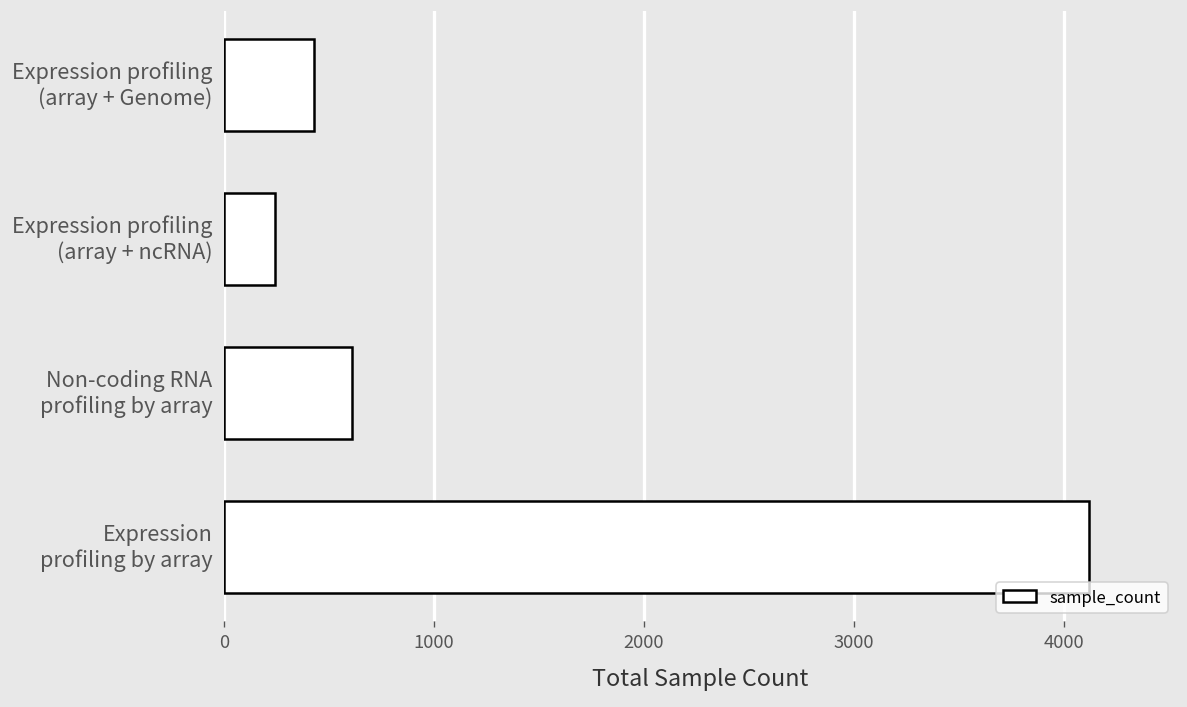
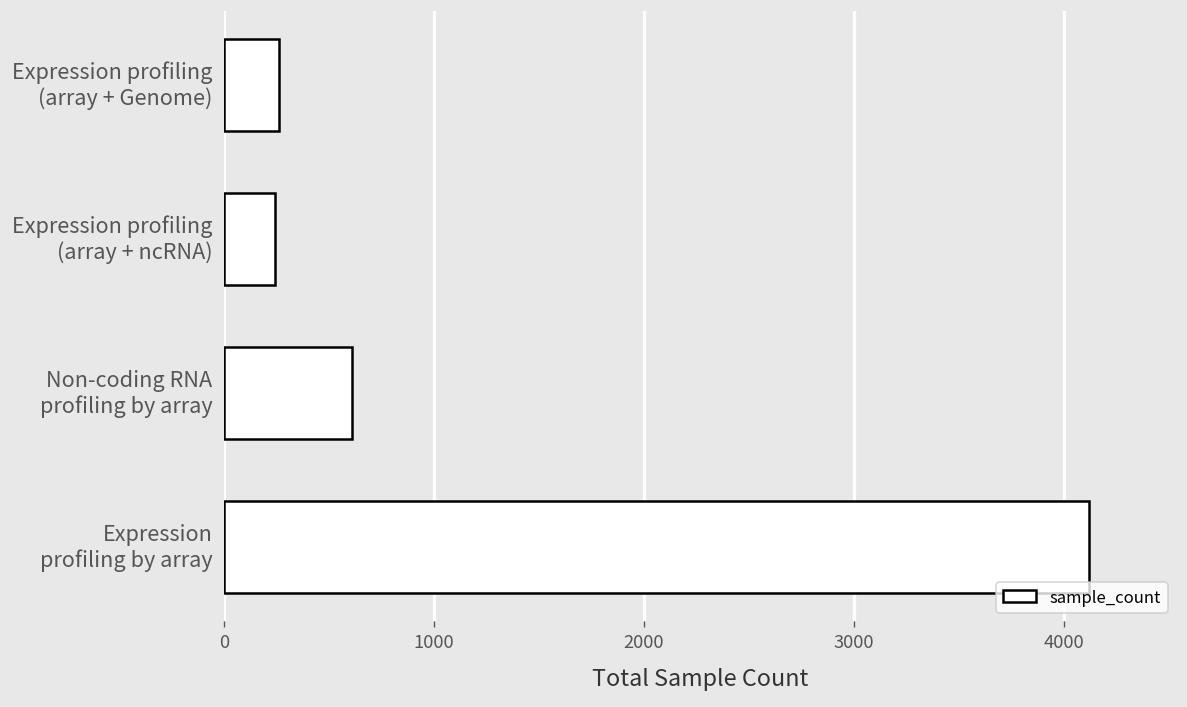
Expression profiling (array + Genome): 430 -> 260
